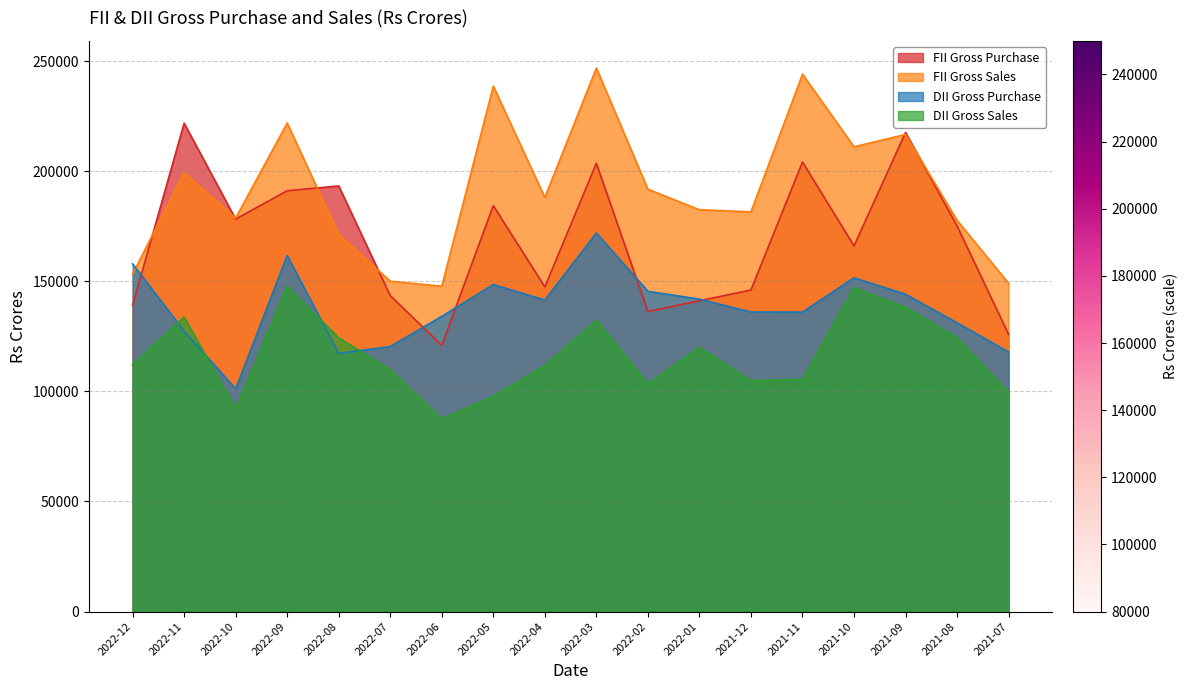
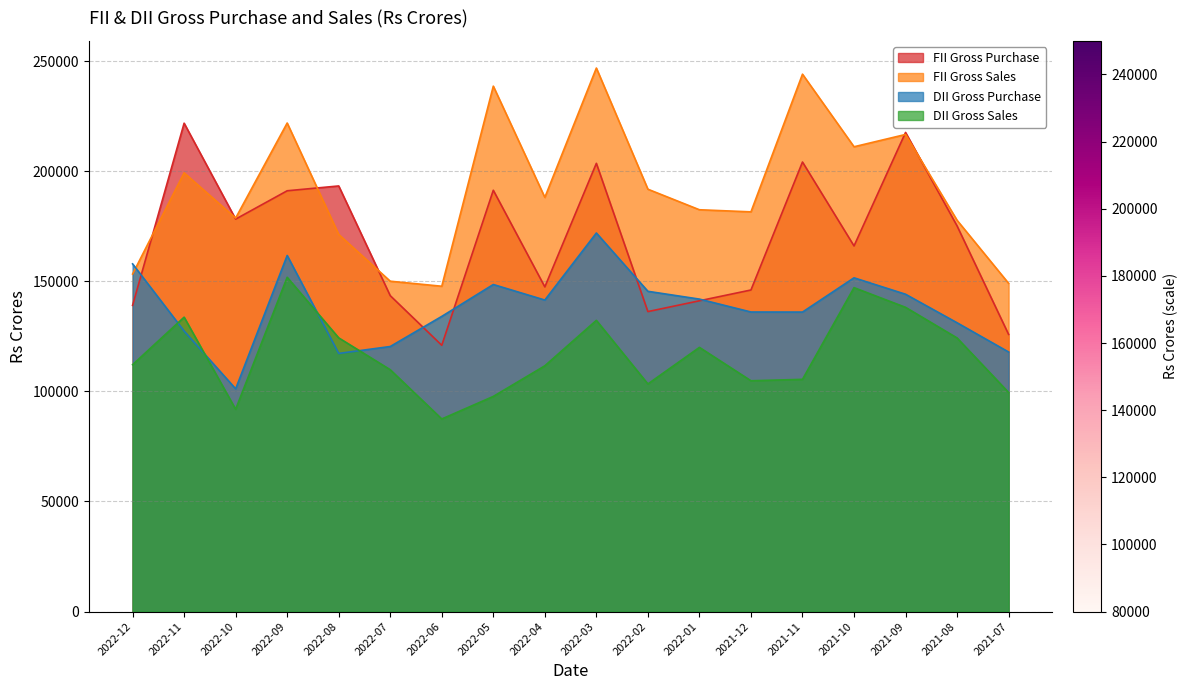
DII Gross Sales, 2022-09: 148000 -> 152000
FII Gross Purchase, 2022-05: 184000 -> 191000
